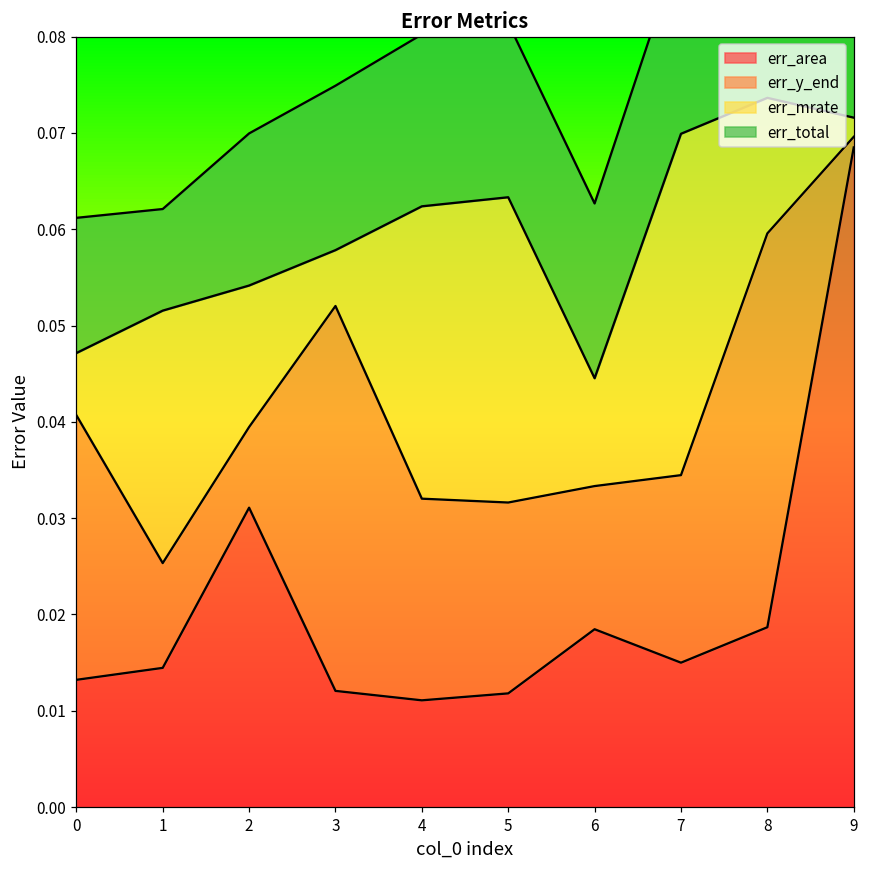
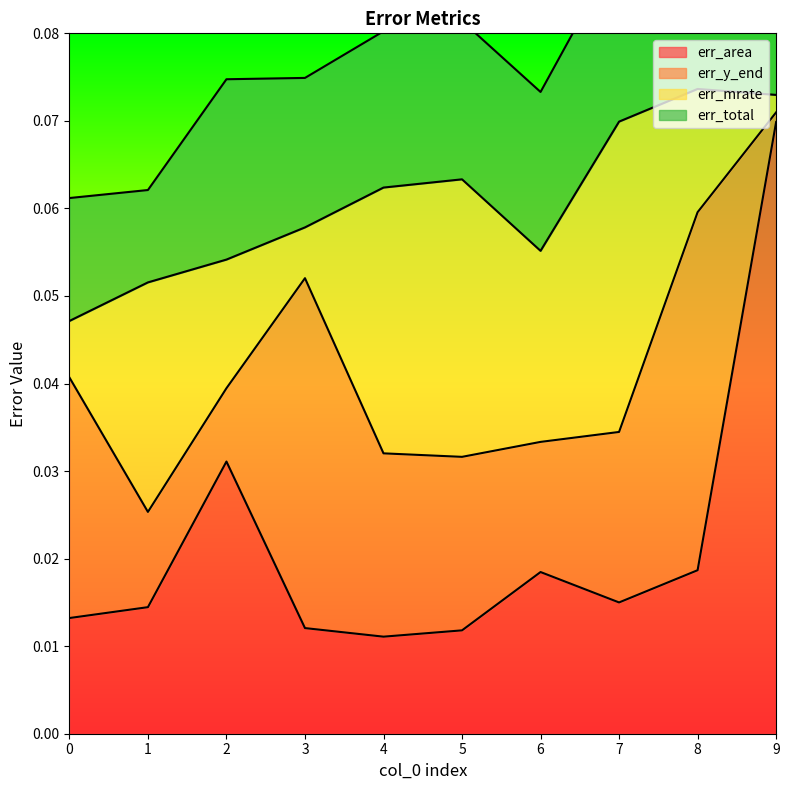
err_total, 2: 0.016 -> 0.021
err_mrate, 6: 0.011 -> 0.022
err_area, 9: 0.068 -> 0.070
